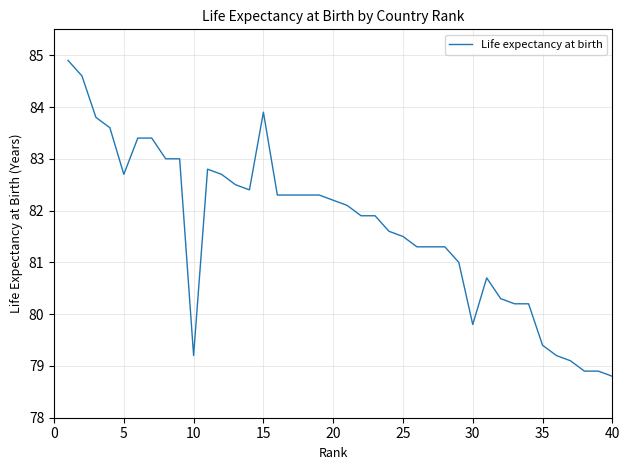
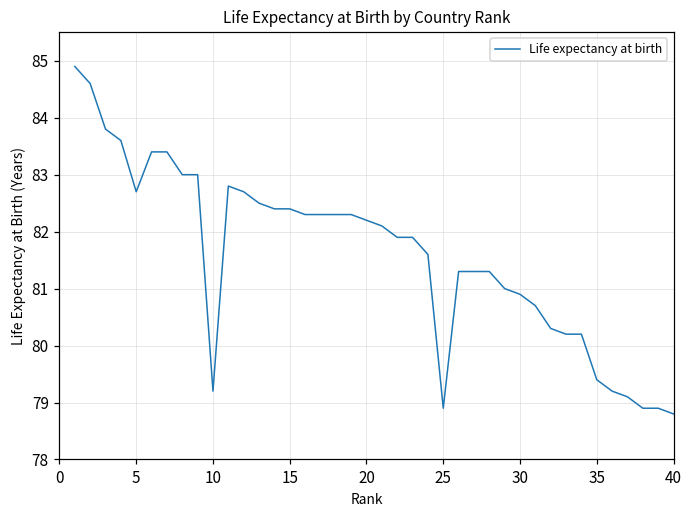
15: 83.9 -> 82.4
25: 81.5 -> 78.9
30: 79.8 -> 80.9
